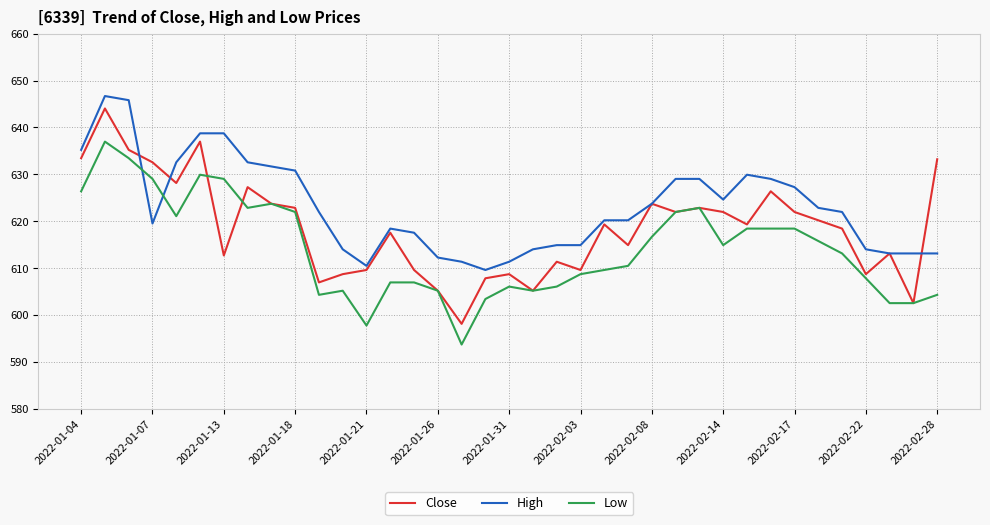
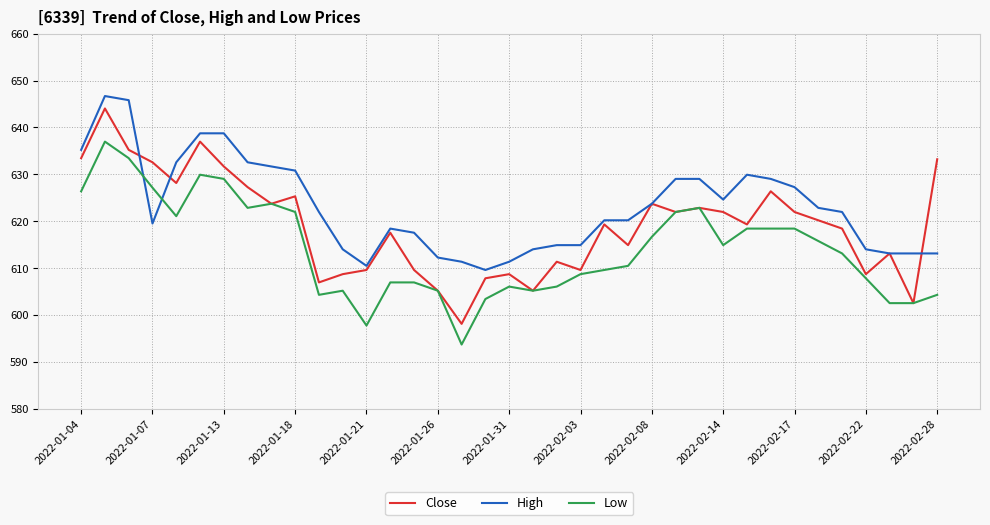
Low, 2022-01-07: 629 -> 627
Close, 2022-01-13: 613 -> 632
Close, 2022-01-18: 623 -> 625
